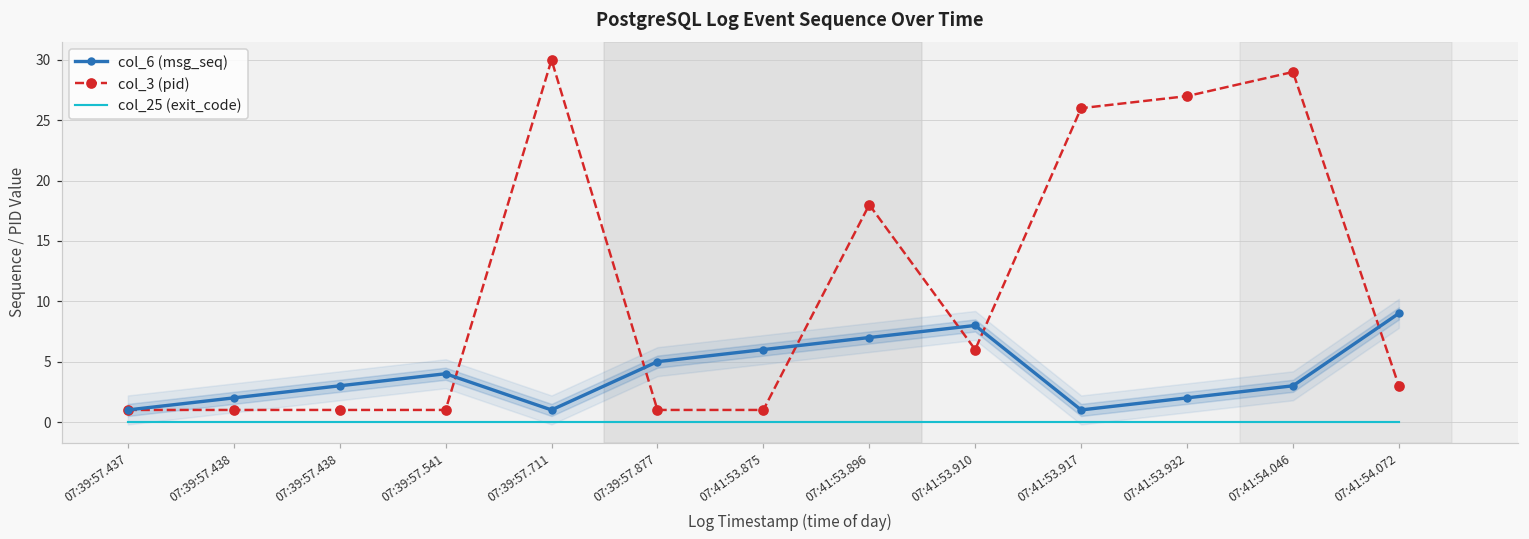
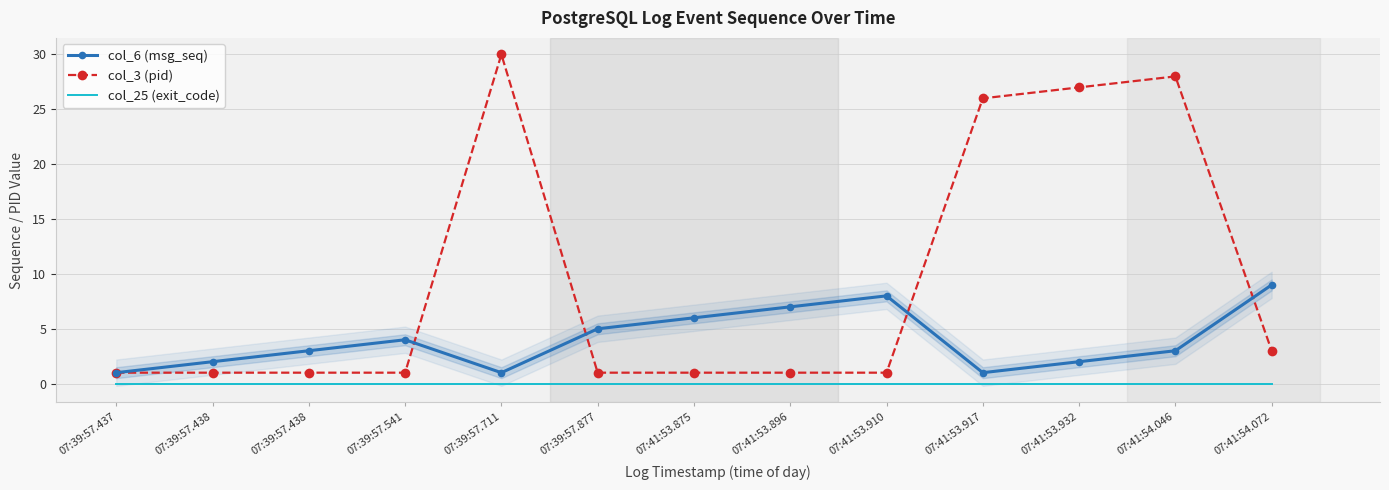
col_3 (pid), 07:41:53.896: 18 -> 1
col_3 (pid), 07:41:53.910: 6 -> 1
col_3 (pid), 07:41:54.046: 29 -> 28
